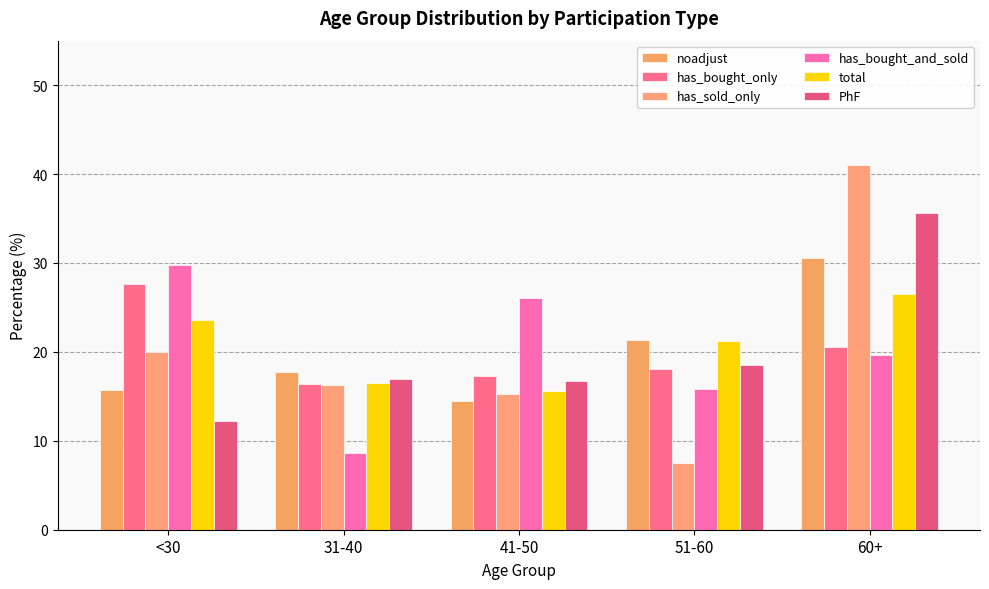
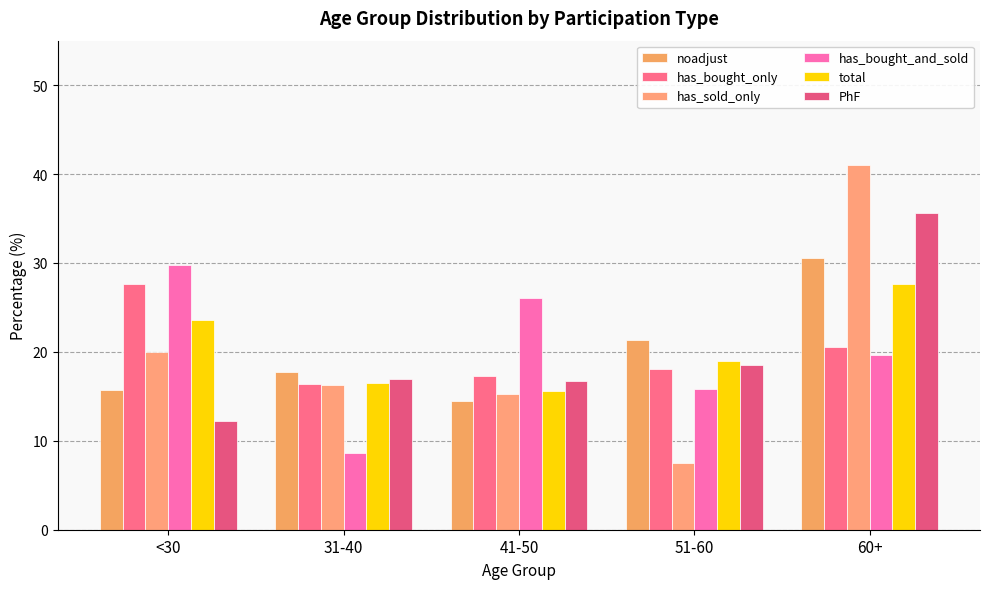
total, 51-60: 21 -> 19
total, 60+: 26 -> 28
